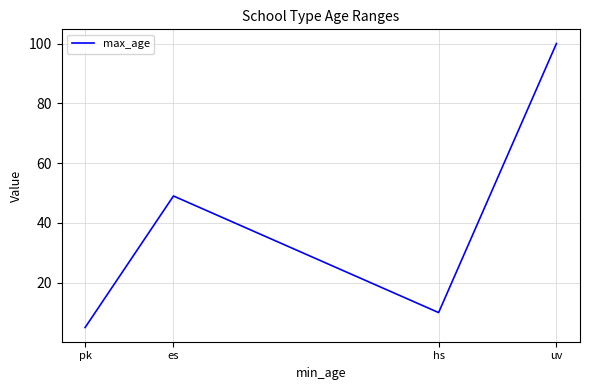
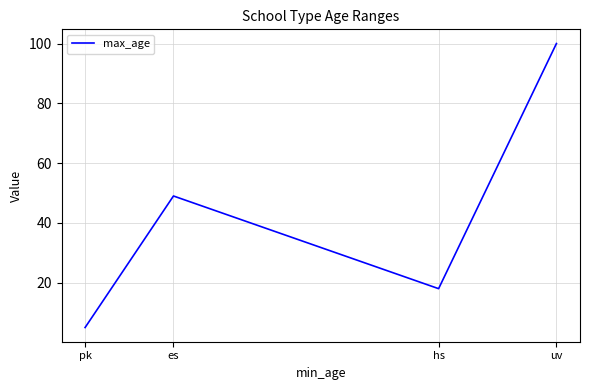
hs: 10 -> 18
